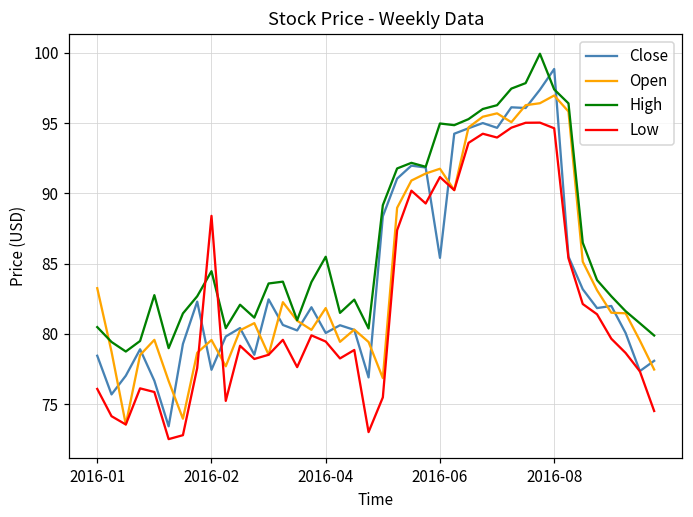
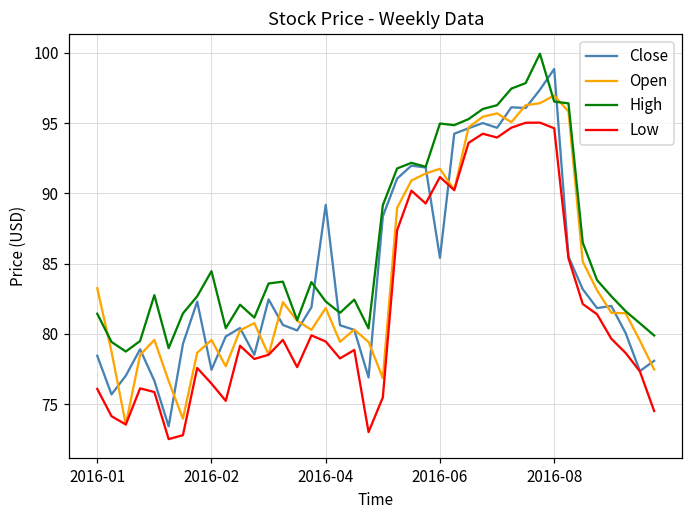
High, 2016-01: 80.5 -> 81.4
Low, 2016-02: 88.4 -> 76.5
Close, 2016-04: 80.1 -> 89.2
High, 2016-04: 85.5 -> 82.3
High, 2016-08: 97.4 -> 96.5
